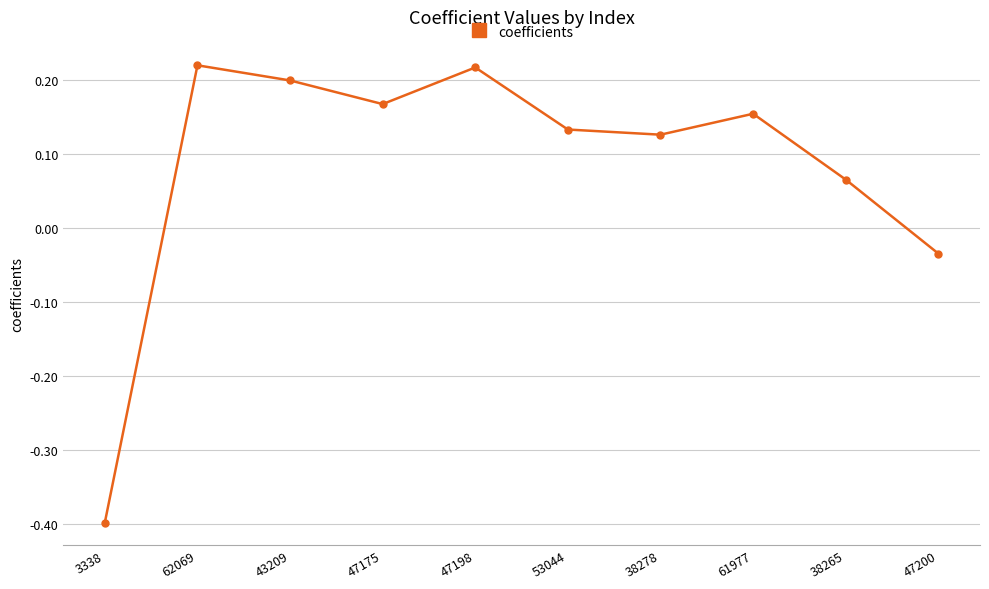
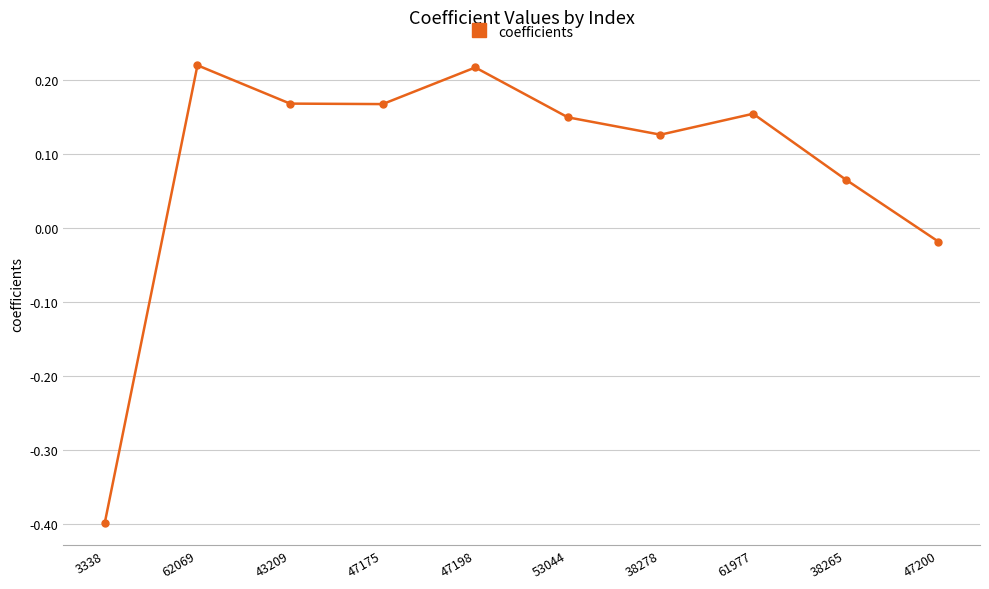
43209: 0.20 -> 0.17
53044: 0.13 -> 0.15
47200: -0.03 -> -0.02
